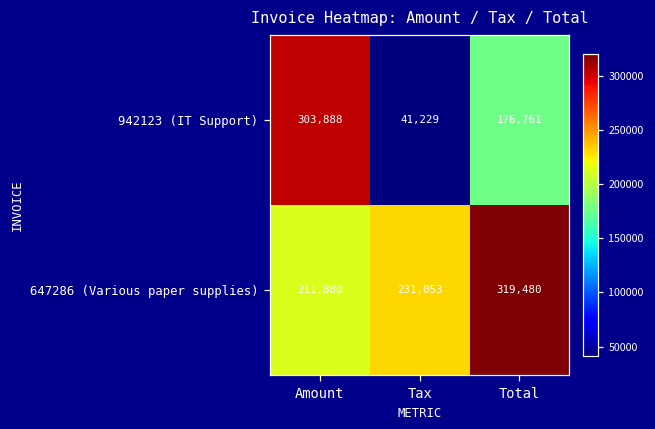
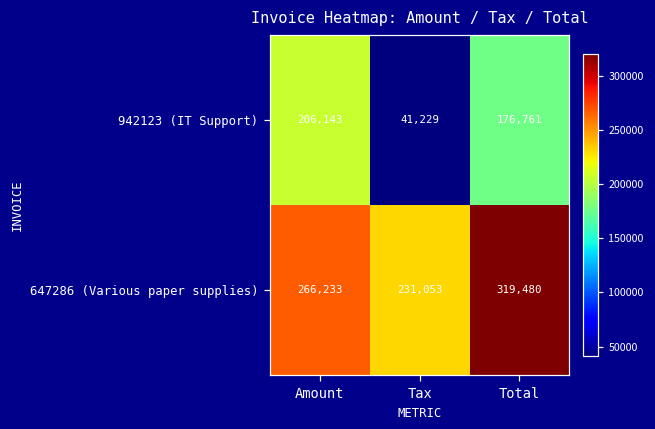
942123 (IT Support), Amount: 303,888 -> 206,143
647286 (Various paper supplies), Amount: 211,880 -> 266,233
